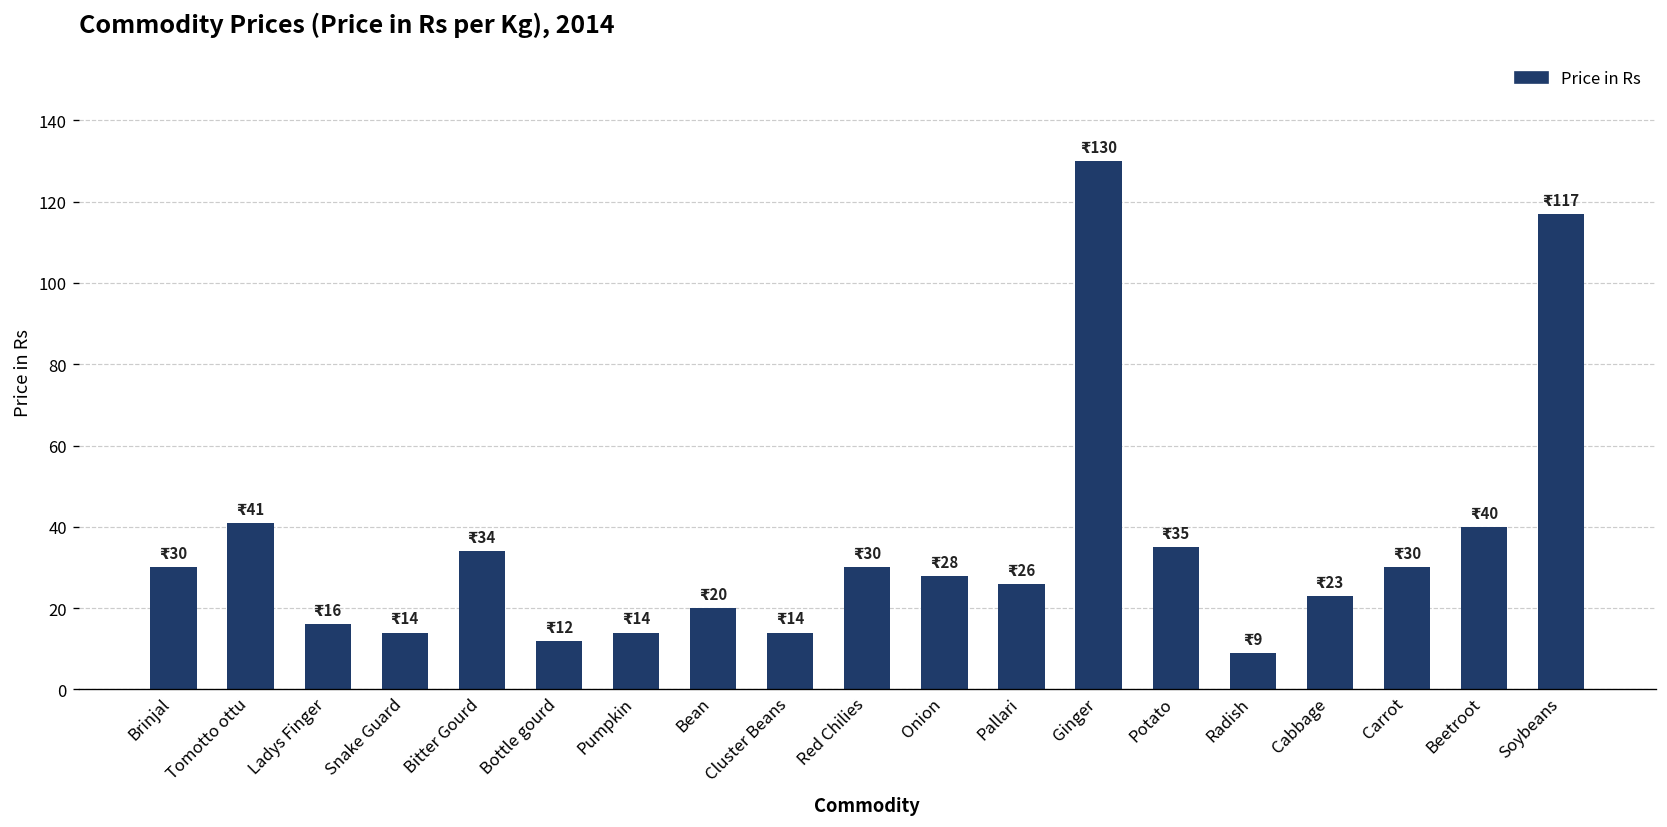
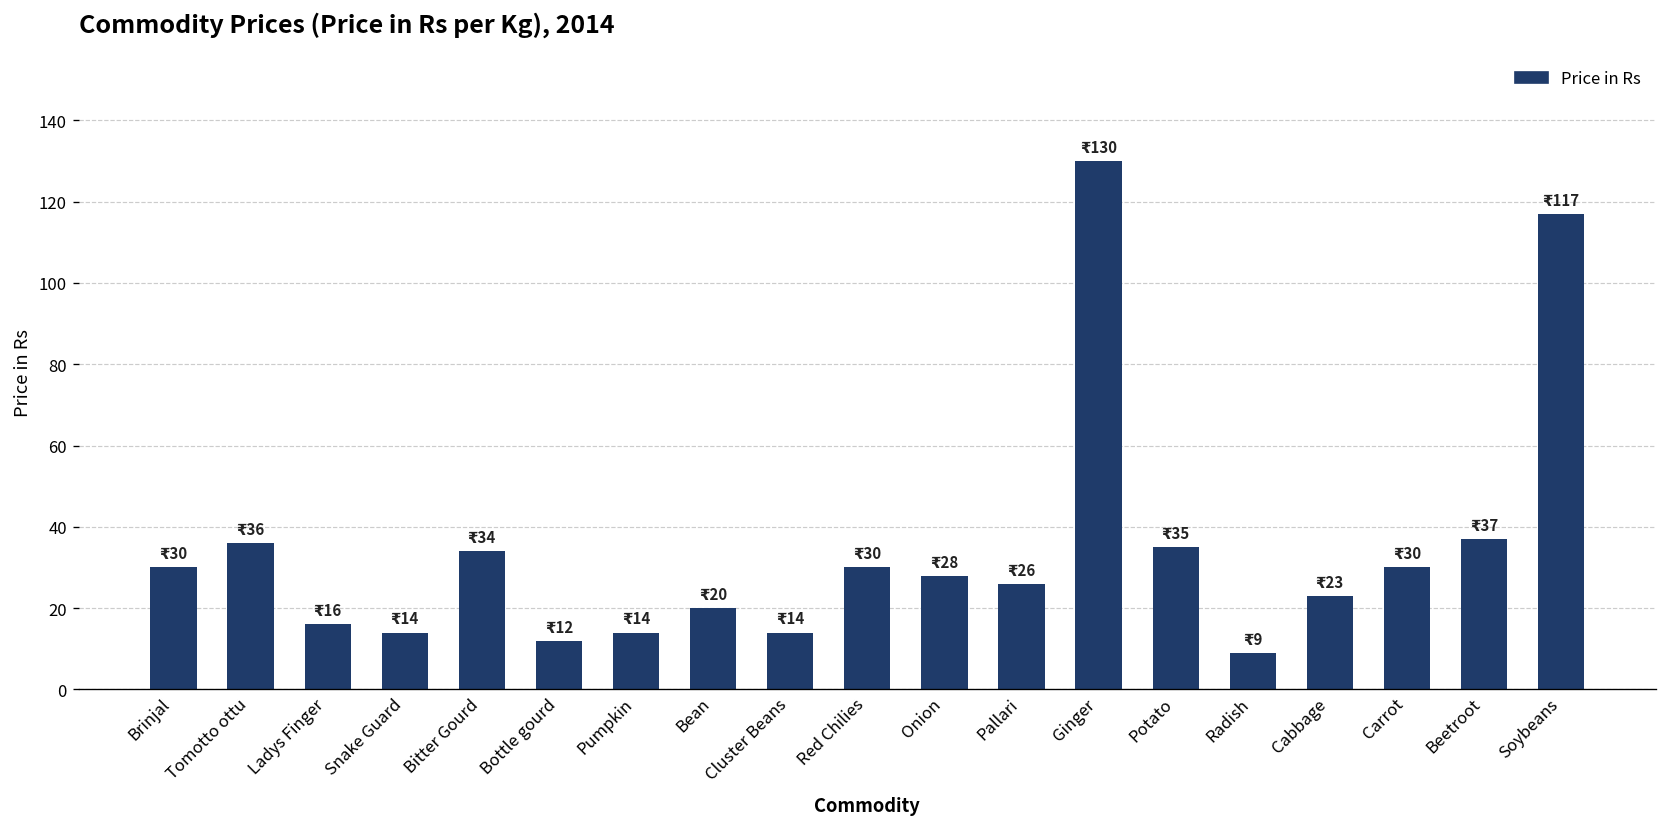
Tomotto ottu: 41 -> 36
Beetroot: 40 -> 37
